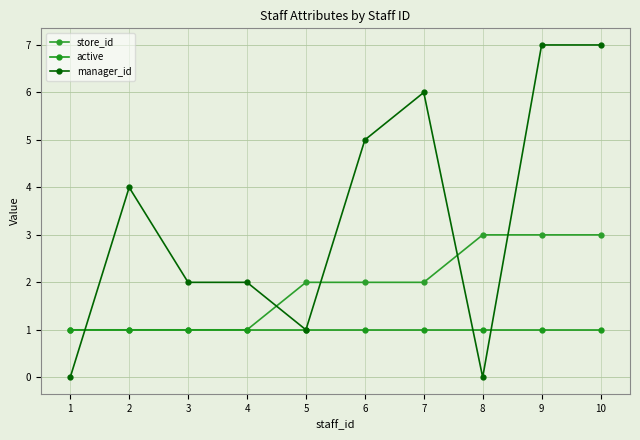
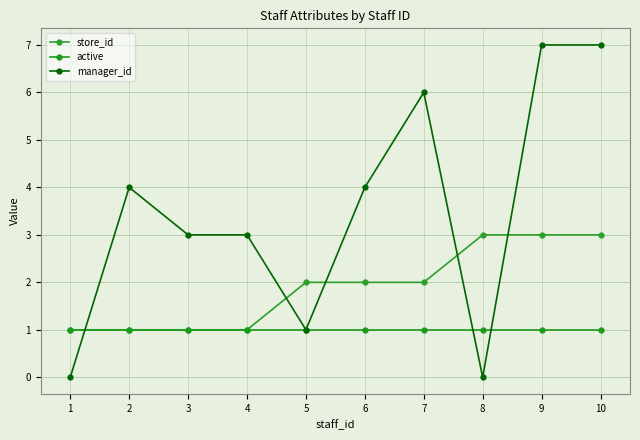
manager_id, 3: 2 -> 3
manager_id, 4: 2 -> 3
manager_id, 6: 5 -> 4
